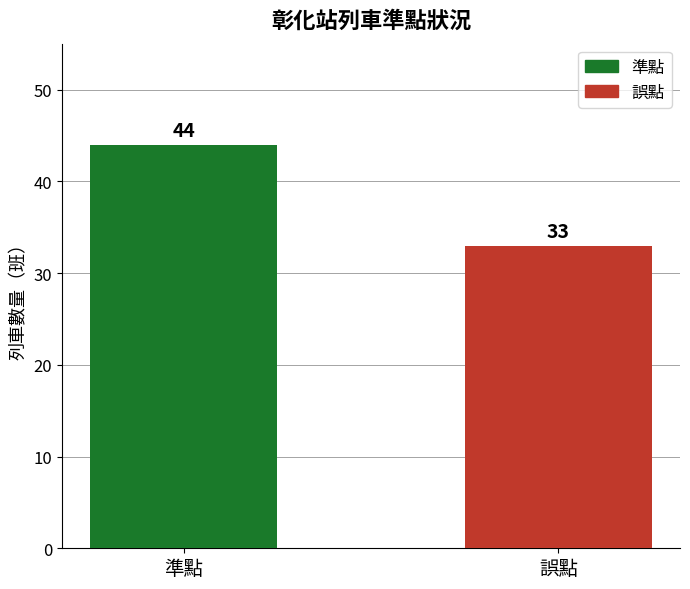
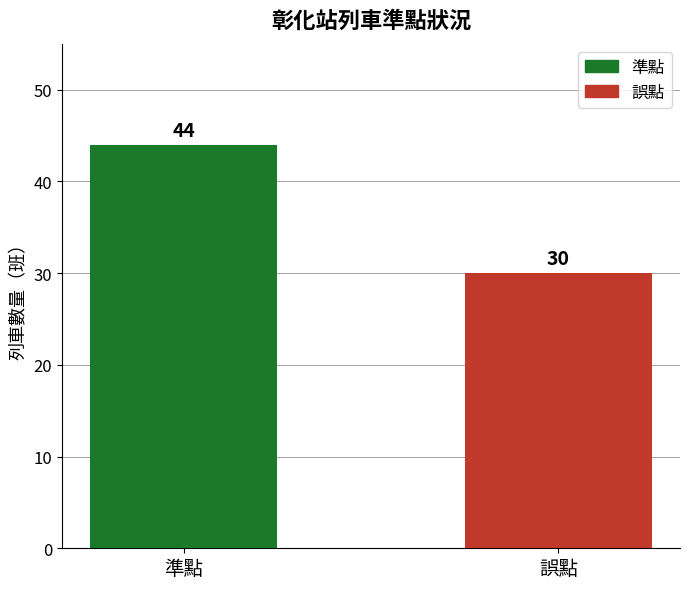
誤點: 33 -> 30
